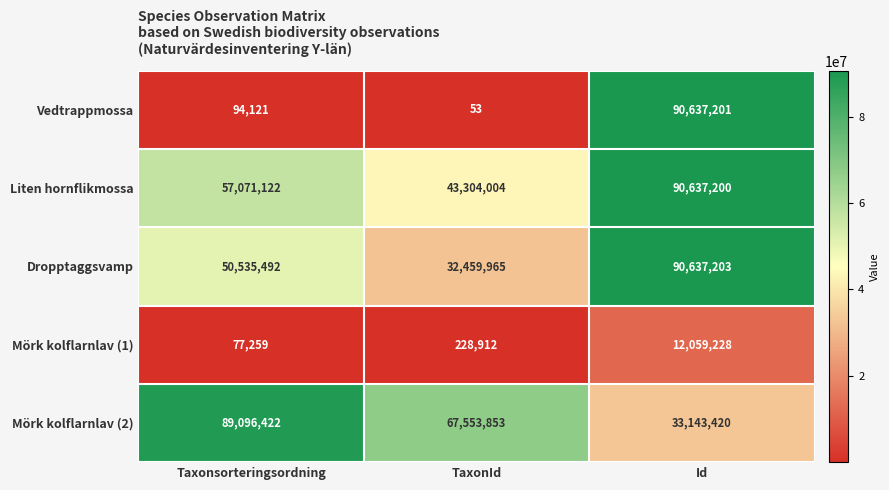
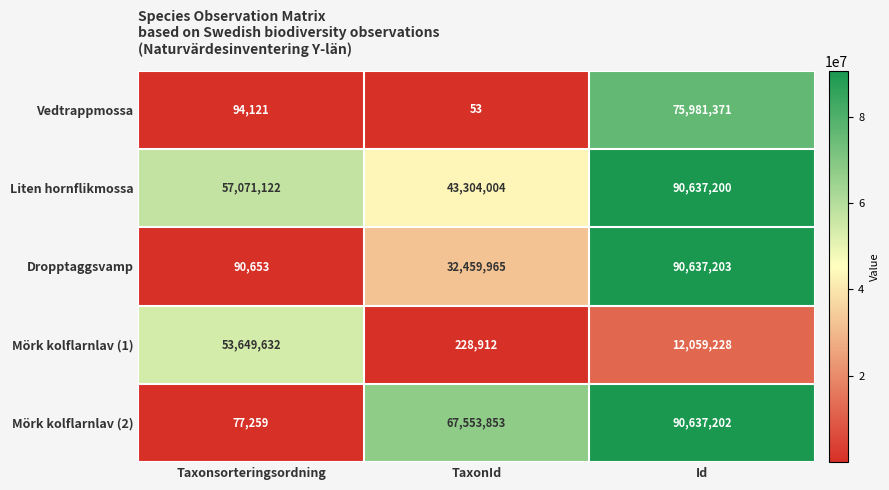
Vedtrappmossa, Id: 90,637,201 -> 75,981,371
Dropptaggsvamp, Taxonsorteringsordning: 50,535,492 -> 90,653
Mörk kolflarnlav (1), Taxonsorteringsordning: 77,259 -> 53,649,632
Mörk kolflarnlav (2), Taxonsorteringsordning: 89,096,422 -> 77,259
Mörk kolflarnlav (2), Id: 33,143,420 -> 90,637,202
